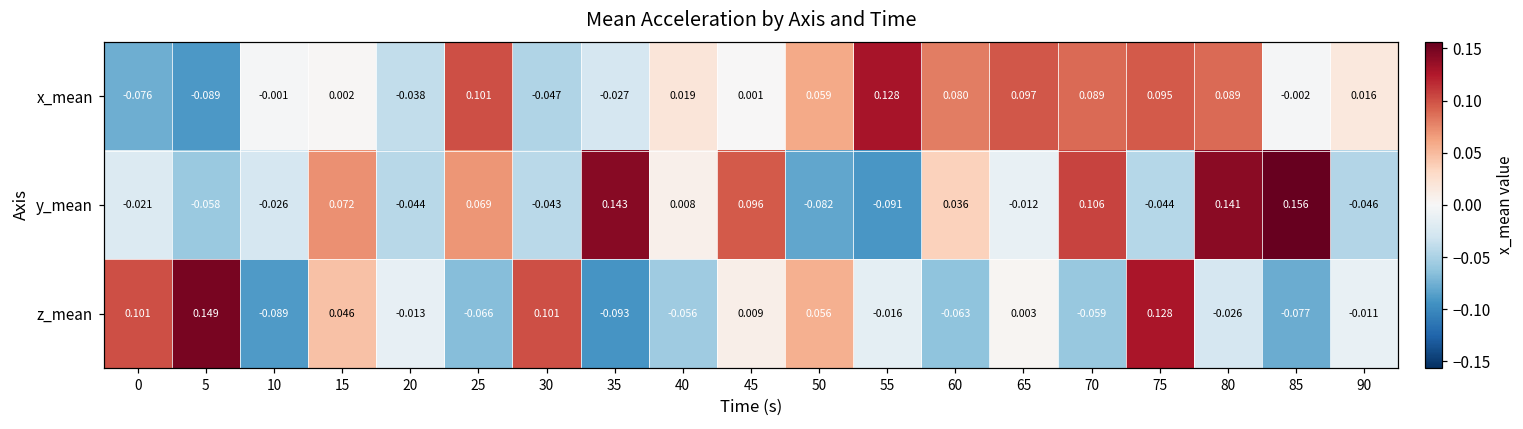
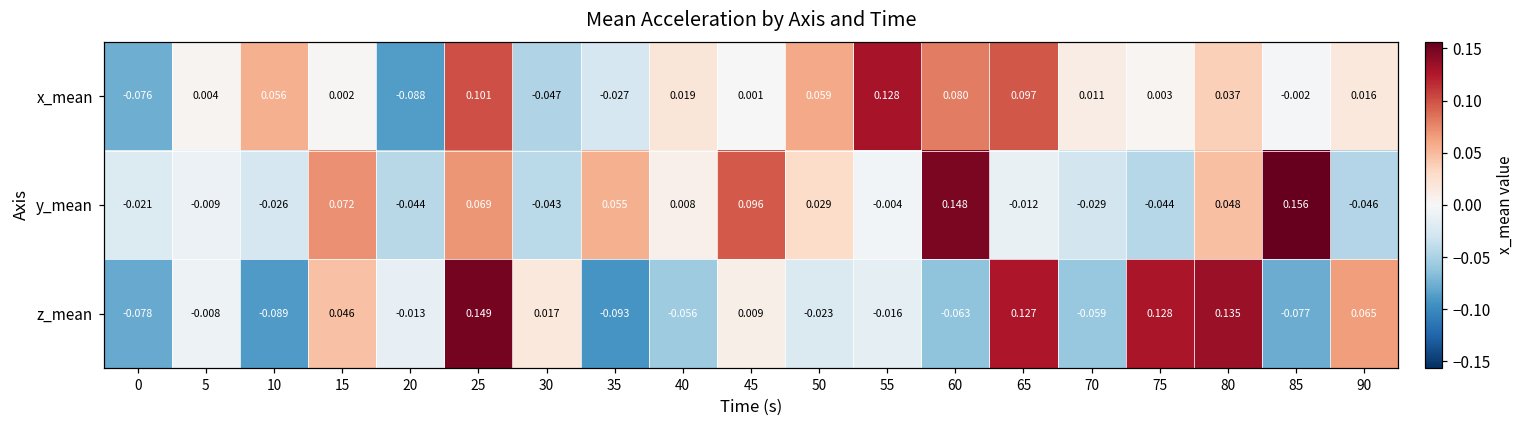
x_mean, 5: -0.089 -> 0.004
x_mean, 10: -0.001 -> 0.056
x_mean, 20: -0.038 -> -0.088
x_mean, 70: 0.089 -> 0.011
x_mean, 75: 0.095 -> 0.003
x_mean, 80: 0.089 -> 0.037
y_mean, 5: -0.058 -> -0.009
y_mean, 35: 0.143 -> 0.055
y_mean, 50: -0.082 -> 0.029
y_mean, 55: -0.091 -> -0.004
y_mean, 60: 0.036 -> 0.148
y_mean, 70: 0.106 -> -0.029
y_mean, 80: 0.141 -> 0.048
z_mean, 0: 0.101 -> -0.078
z_mean, 5: 0.149 -> -0.008
z_mean, 25: -0.066 -> 0.149
z_mean, 30: 0.101 -> 0.017
z_mean, 50: 0.056 -> -0.023
z_mean, 65: 0.003 -> 0.127
z_mean, 80: -0.026 -> 0.135
z_mean, 90: -0.011 -> 0.065
